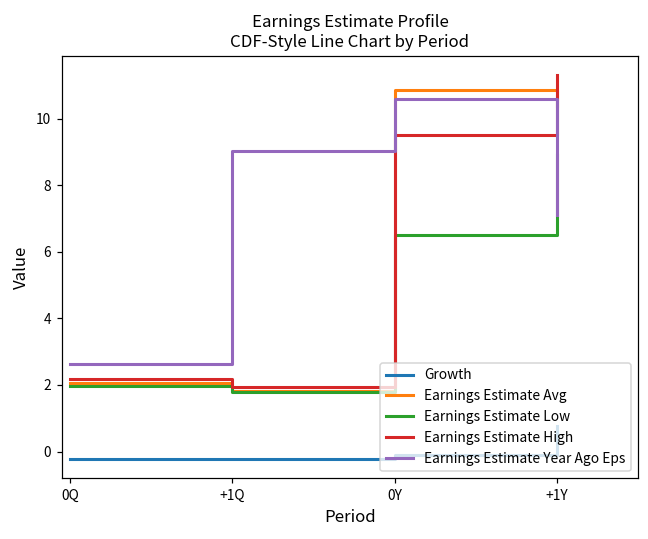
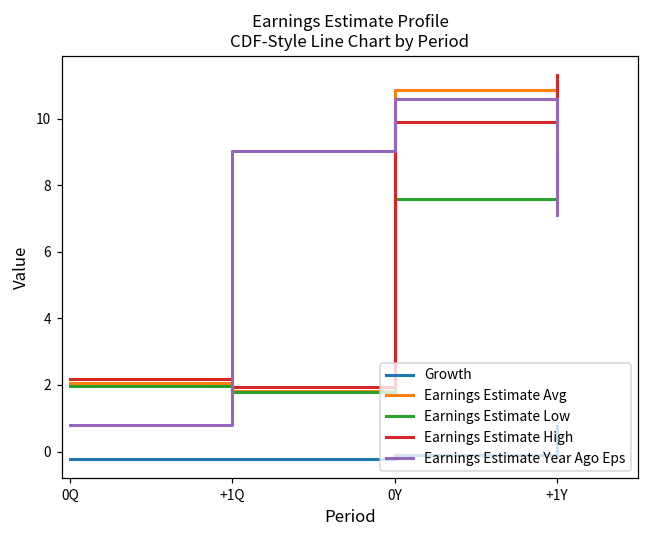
Earnings Estimate Year Ago Eps, 0Q: 2.6 -> 0.8
Earnings Estimate Low, 0Y: 6.5 -> 7.6
Earnings Estimate High, 0Y: 9.5 -> 9.9
